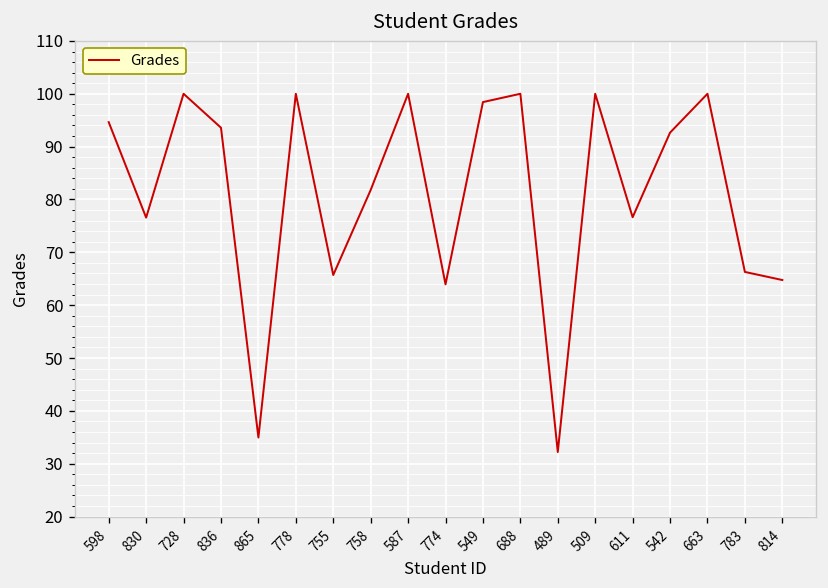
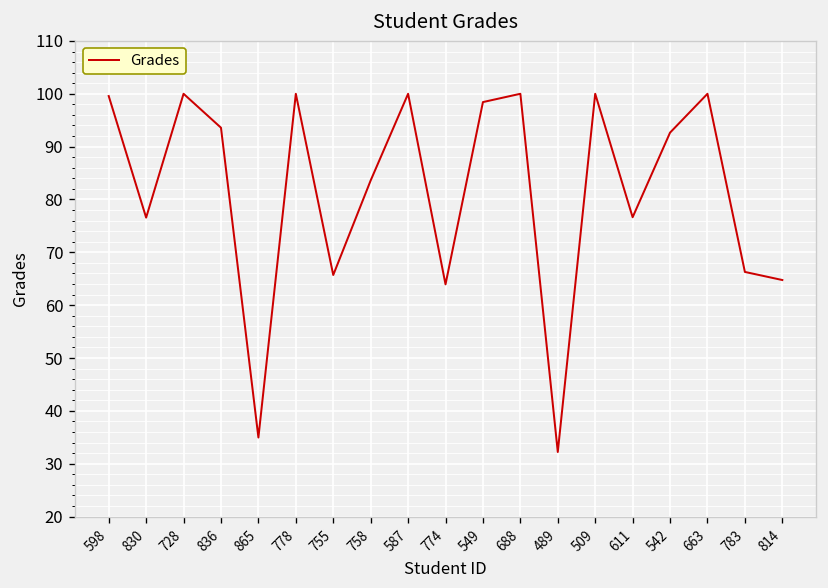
598: 95 -> 100
758: 82 -> 84
